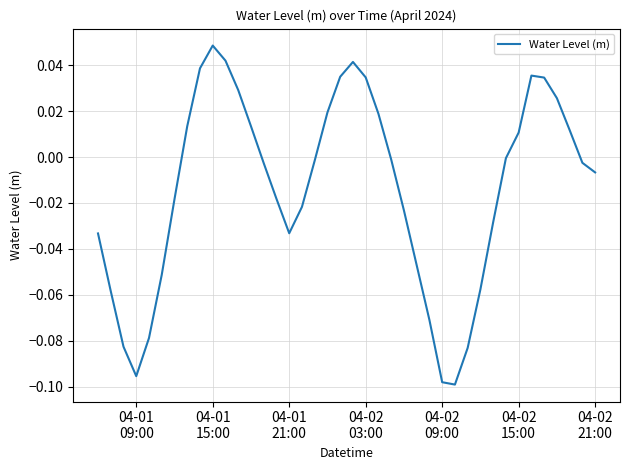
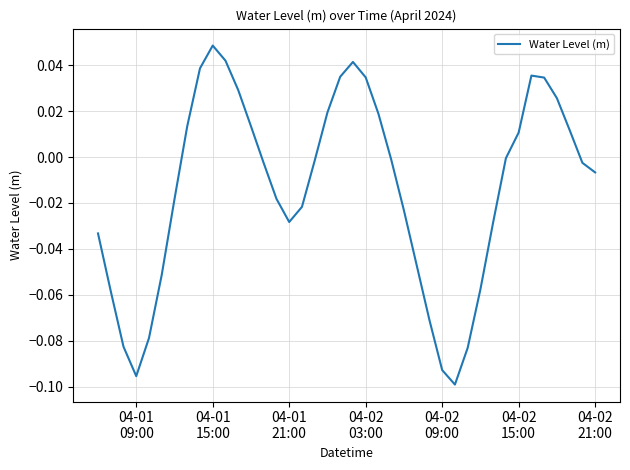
04-01 21:00: -0.033 -> -0.028
04-02 09:00: -0.098 -> -0.093
